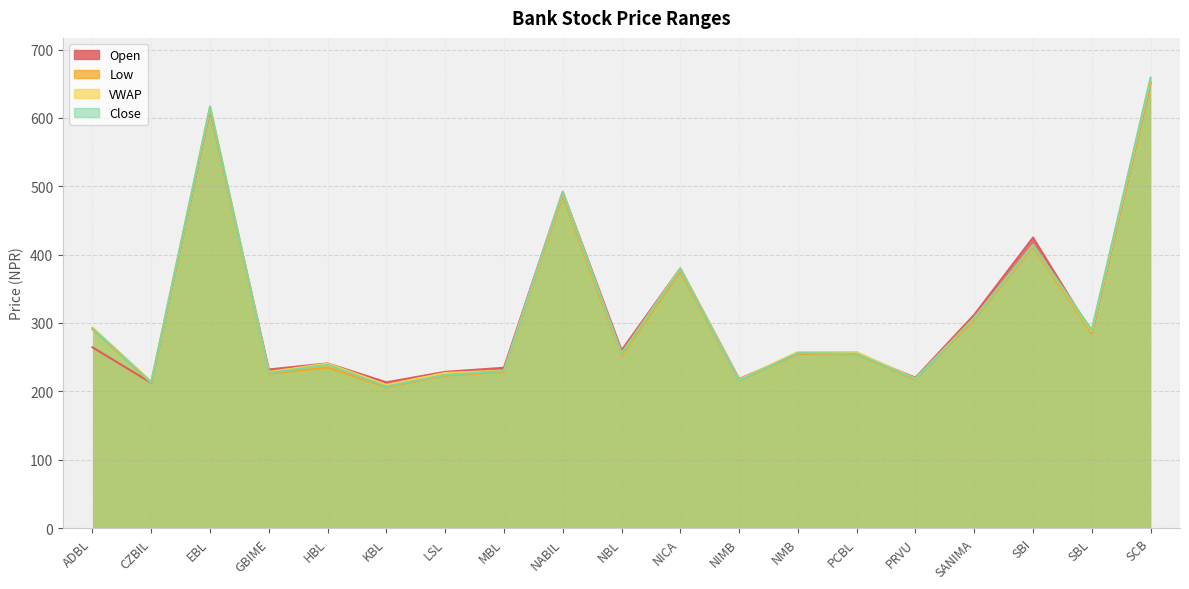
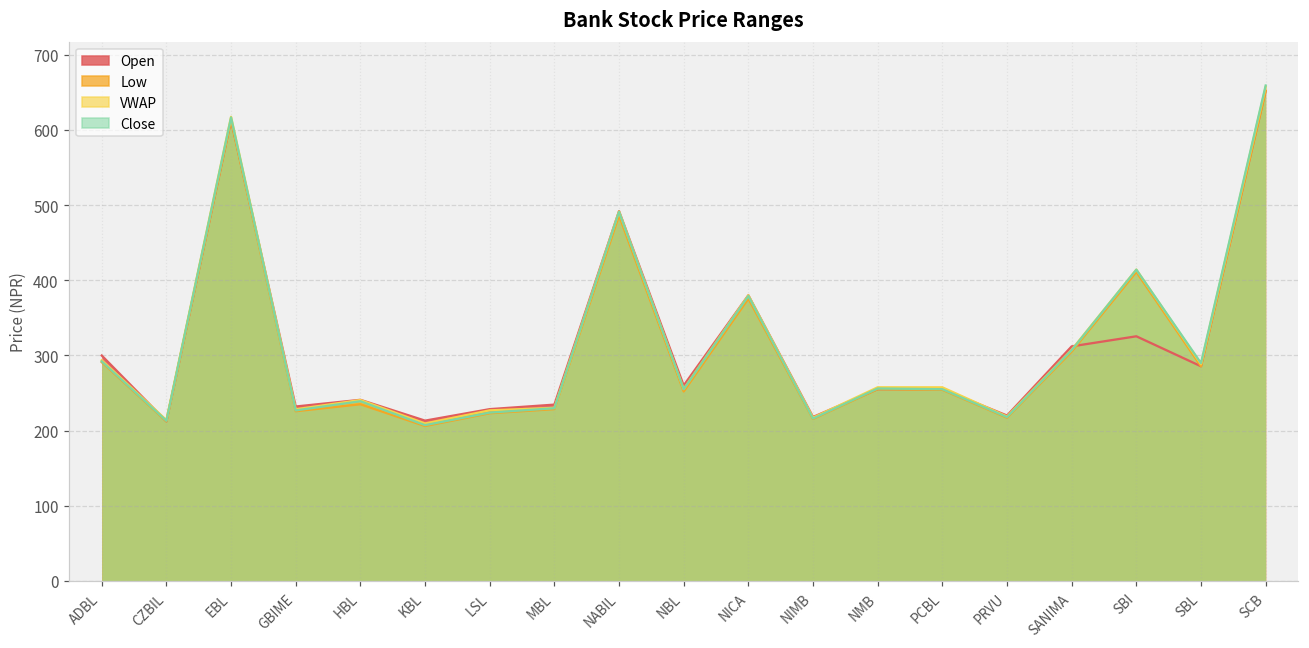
Open, ADBL: 260 -> 300
Open, SBI: 430 -> 330
